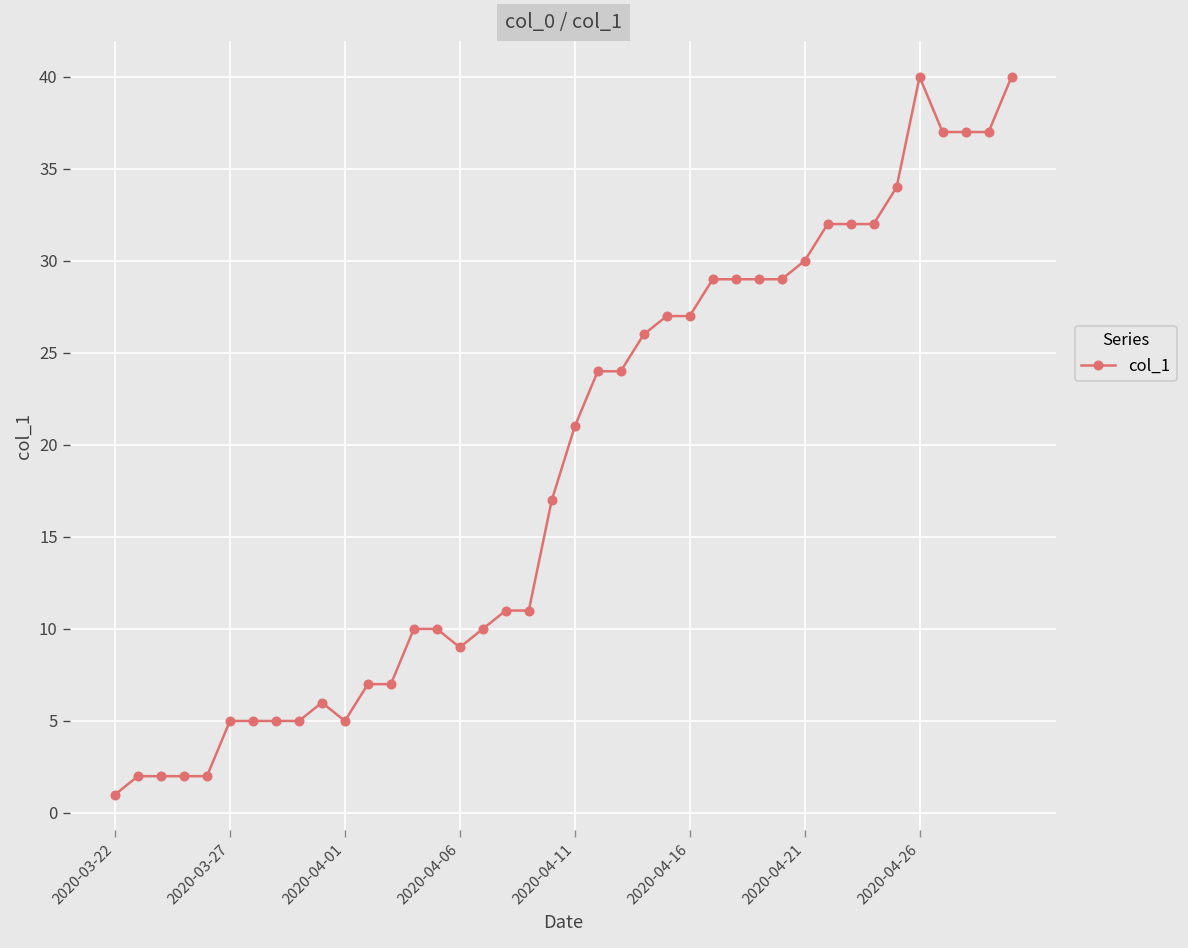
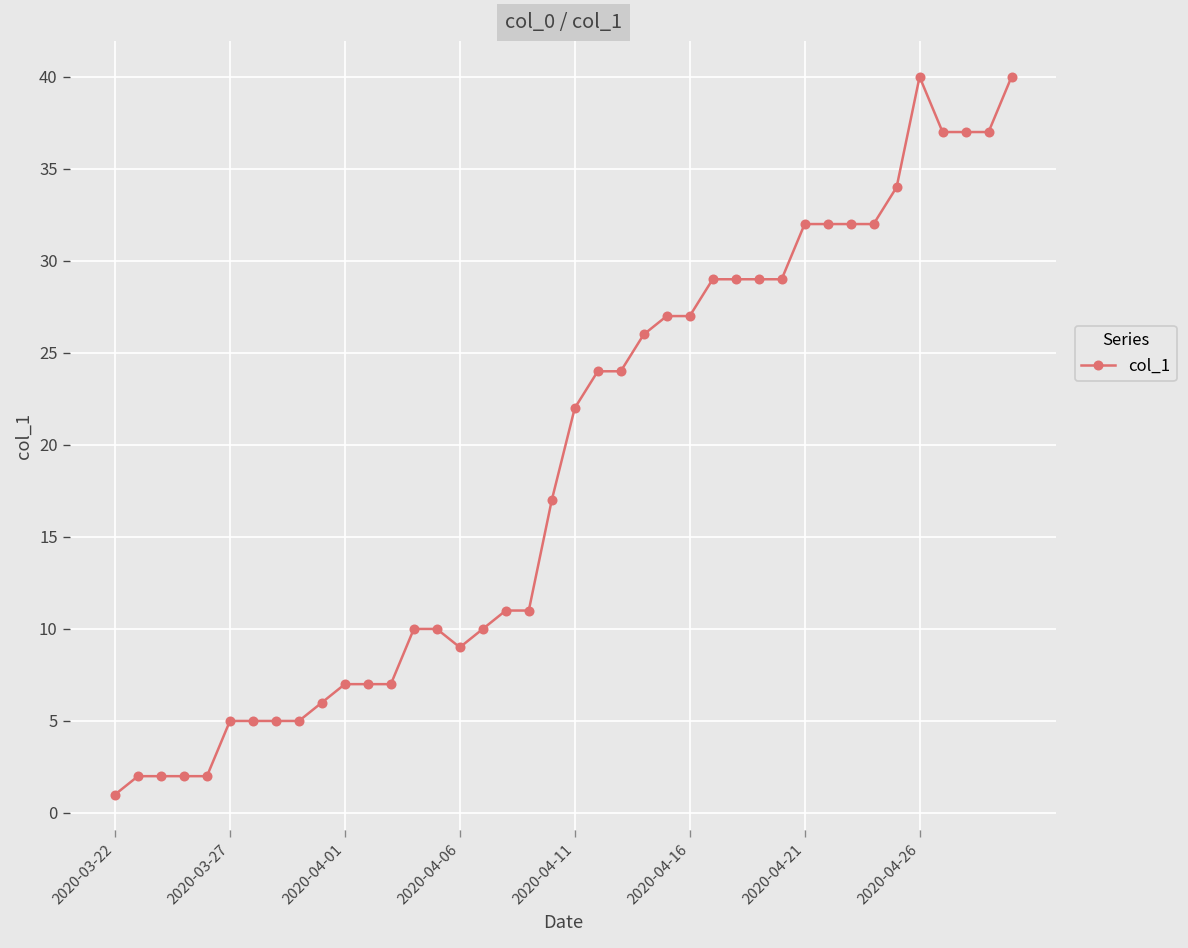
2020-04-01: 5 -> 7
2020-04-11: 21 -> 22
2020-04-21: 30 -> 32
